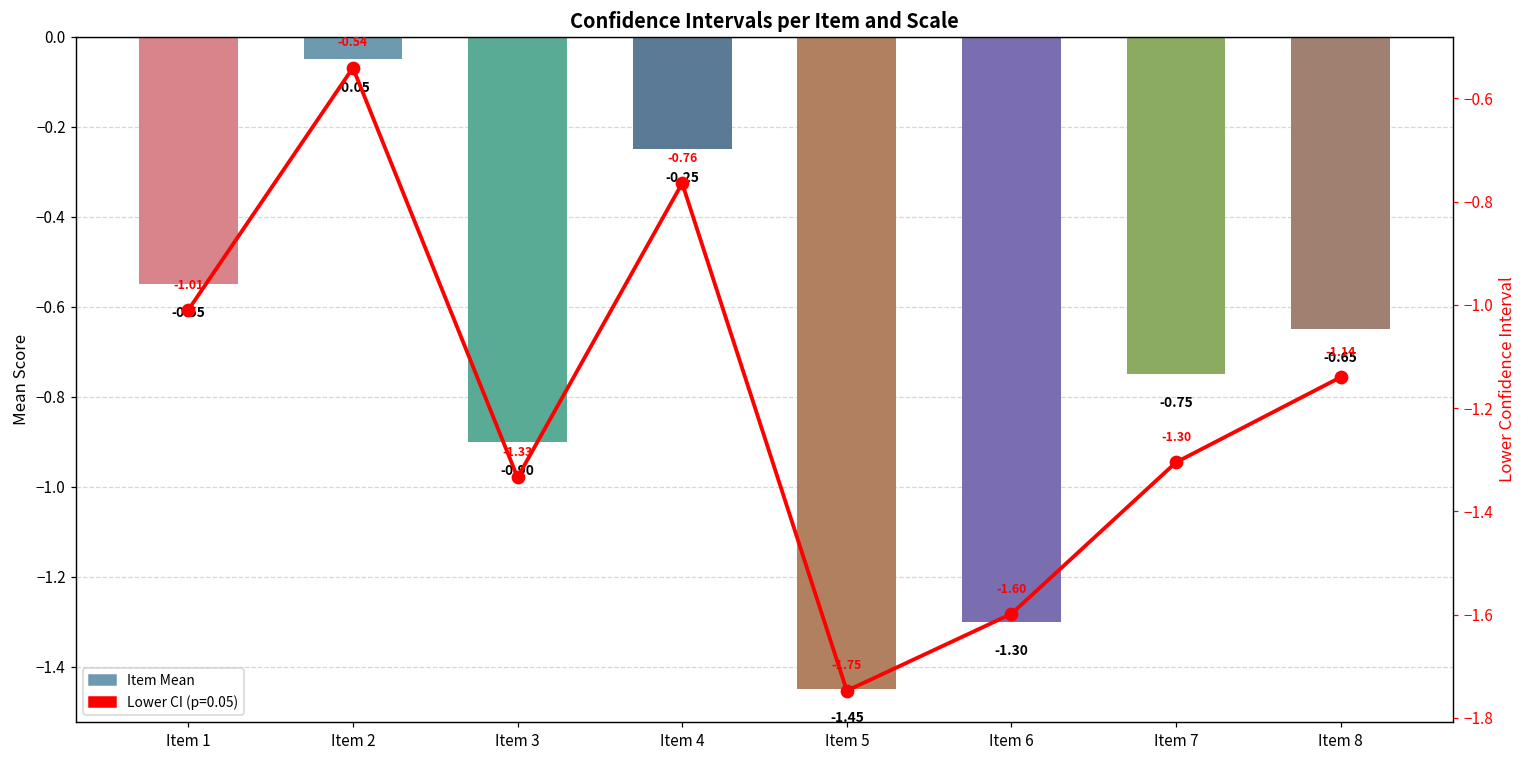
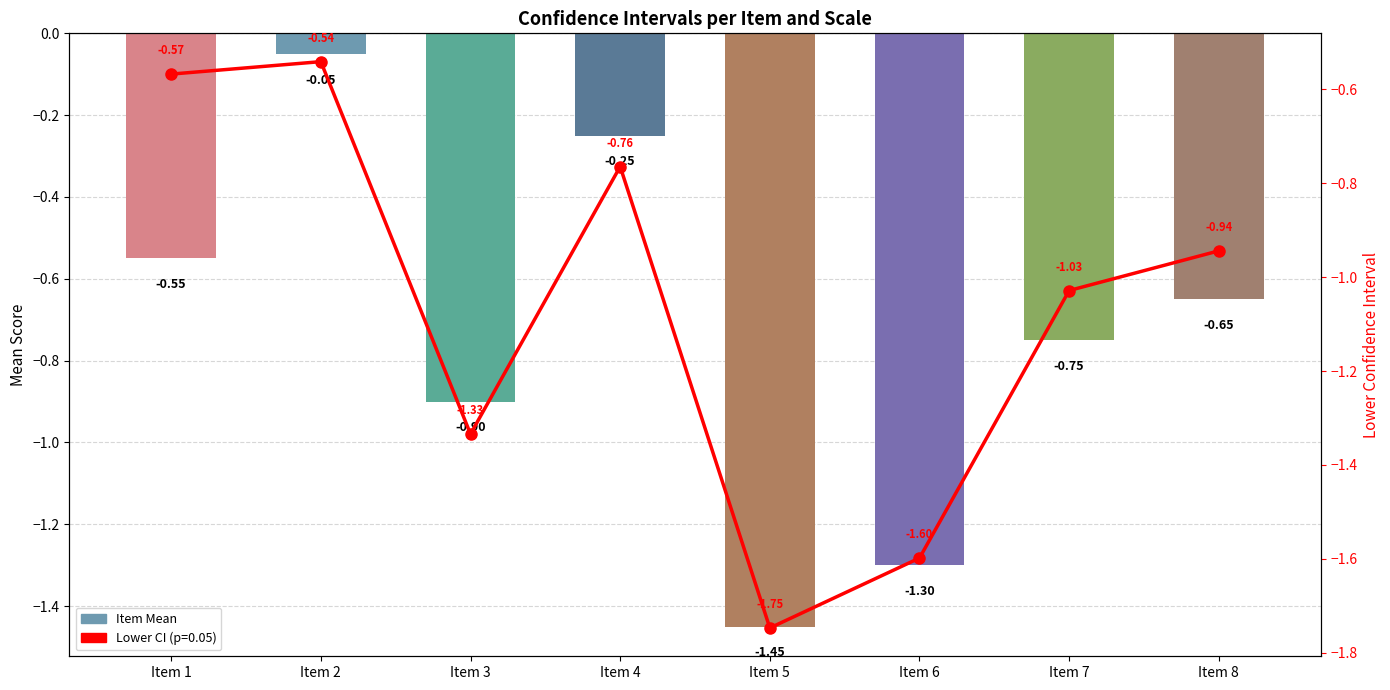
Lower CI (p=0.05), Item 1: -1.01 -> -0.57
Lower CI (p=0.05), Item 7: -1.30 -> -1.03
Lower CI (p=0.05), Item 8: -1.14 -> -0.94
